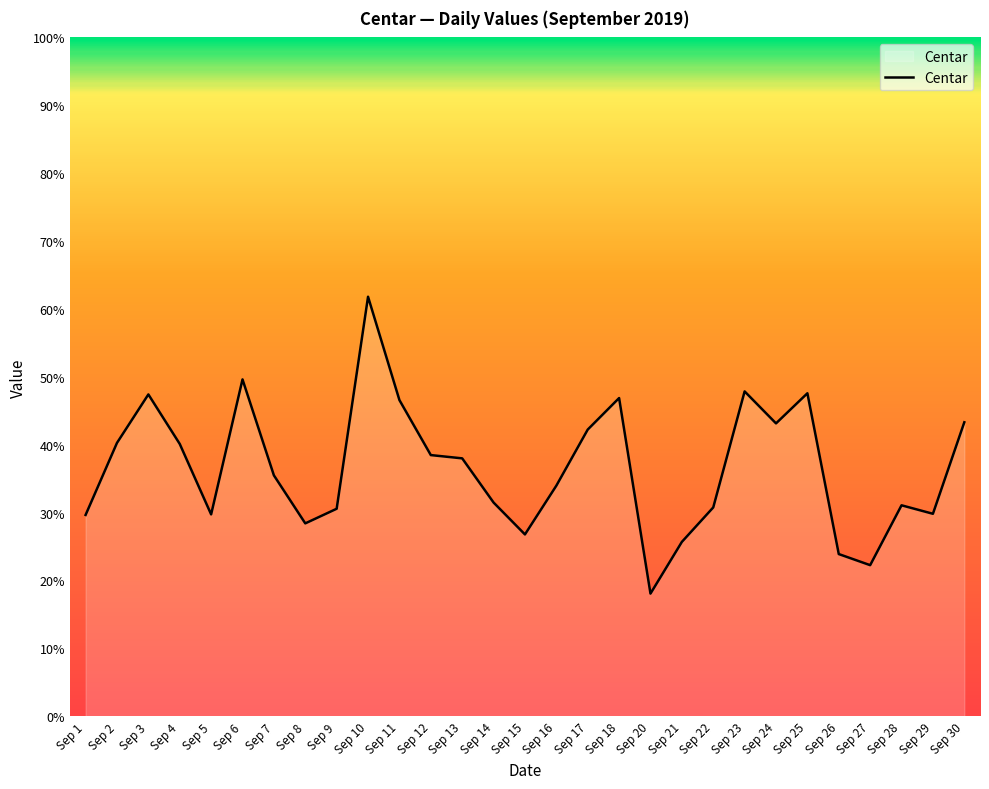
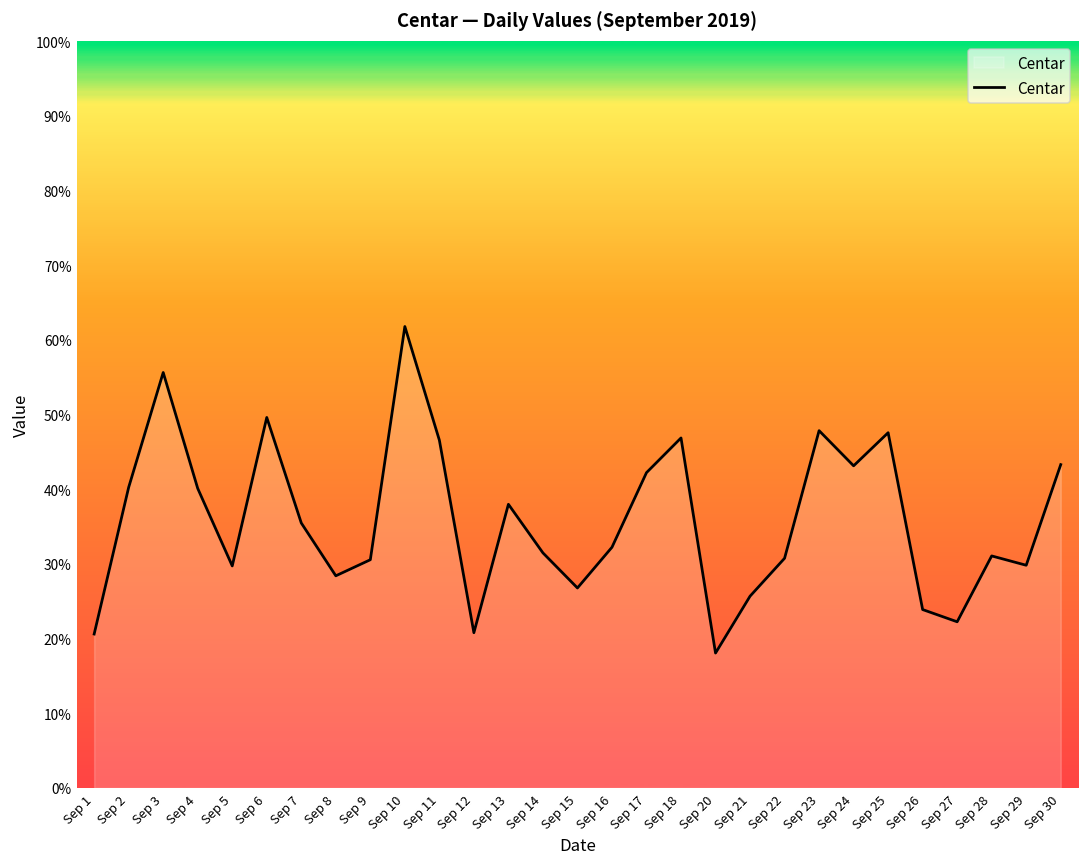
Sep 1: 30% -> 21%
Sep 3: 47% -> 56%
Sep 12: 38% -> 21%
Sep 16: 34% -> 32%
